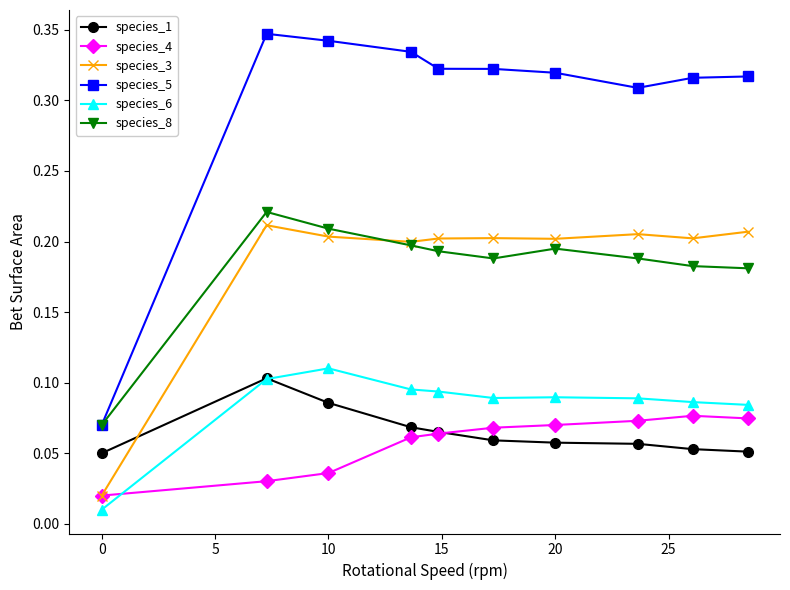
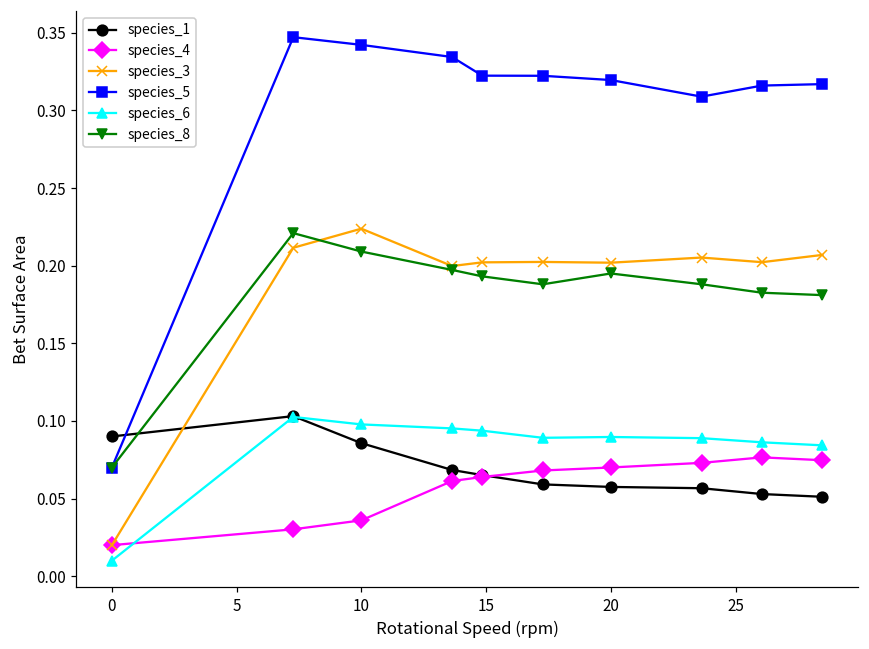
species_1, 0: 0.05 -> 0.09
species_3, 10: 0.203 -> 0.224
species_6, 10: 0.110 -> 0.098
